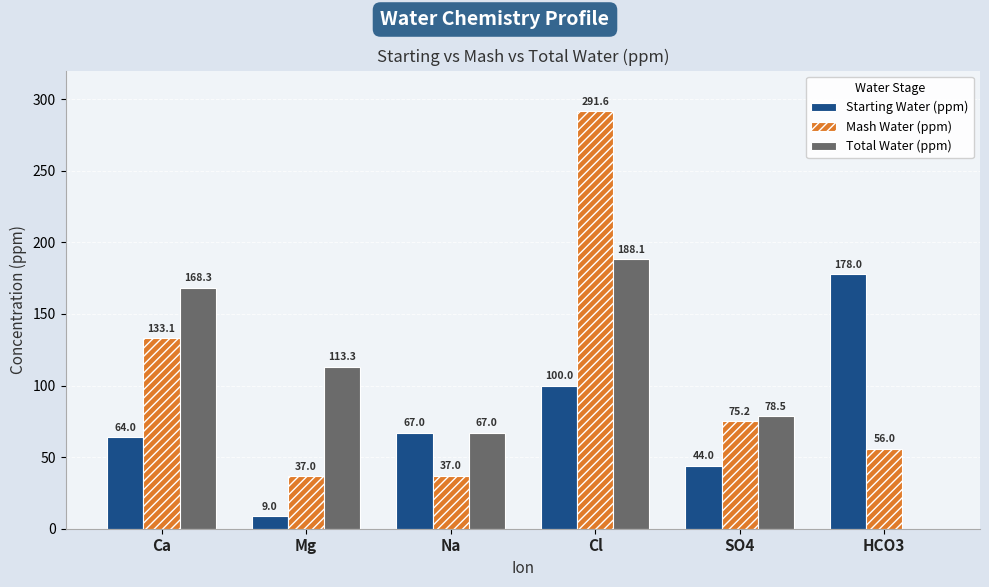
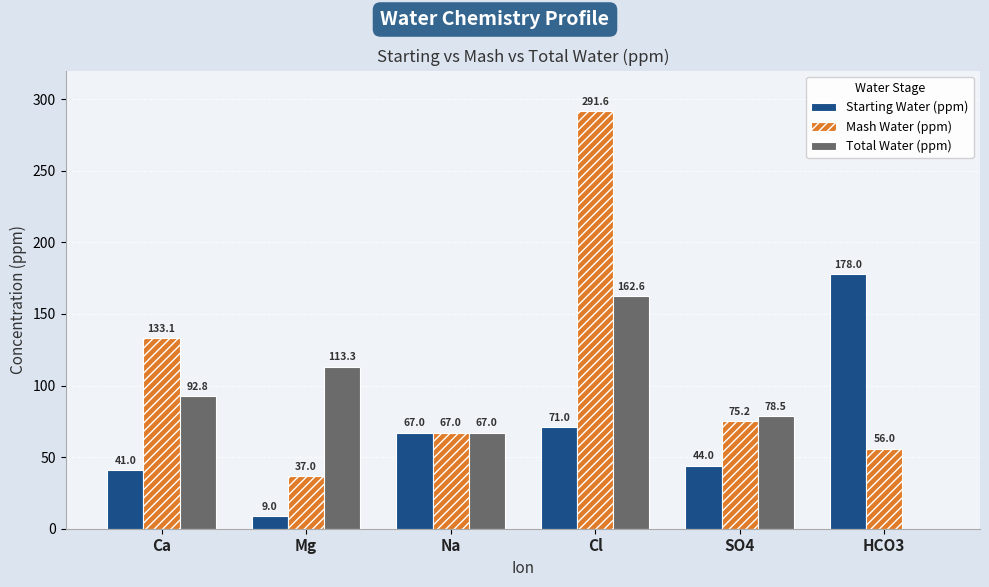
Starting Water (ppm), Ca: 64.0 -> 41.0
Total Water (ppm), Ca: 168.3 -> 92.8
Mash Water (ppm), Na: 37.0 -> 67.0
Starting Water (ppm), Cl: 100.0 -> 71.0
Total Water (ppm), Cl: 188.1 -> 162.6
